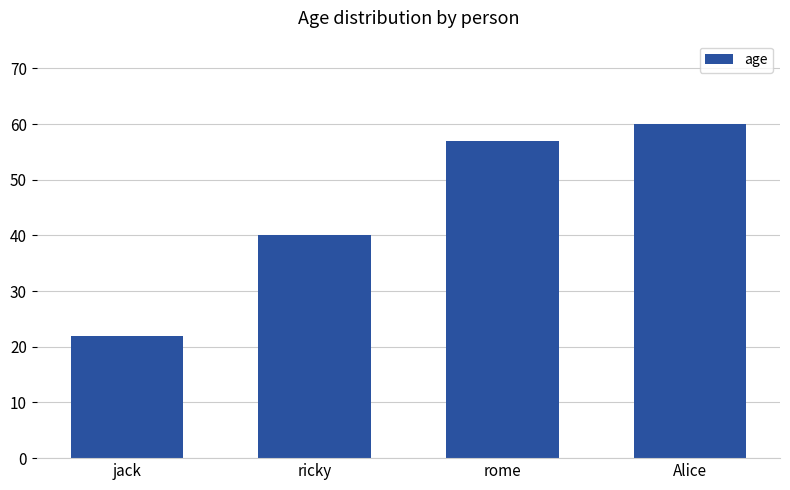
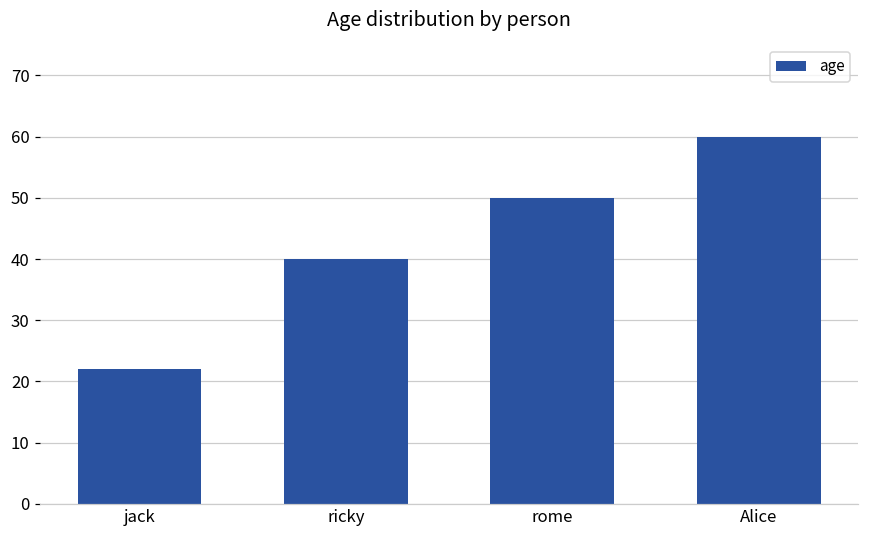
rome: 57 -> 50
